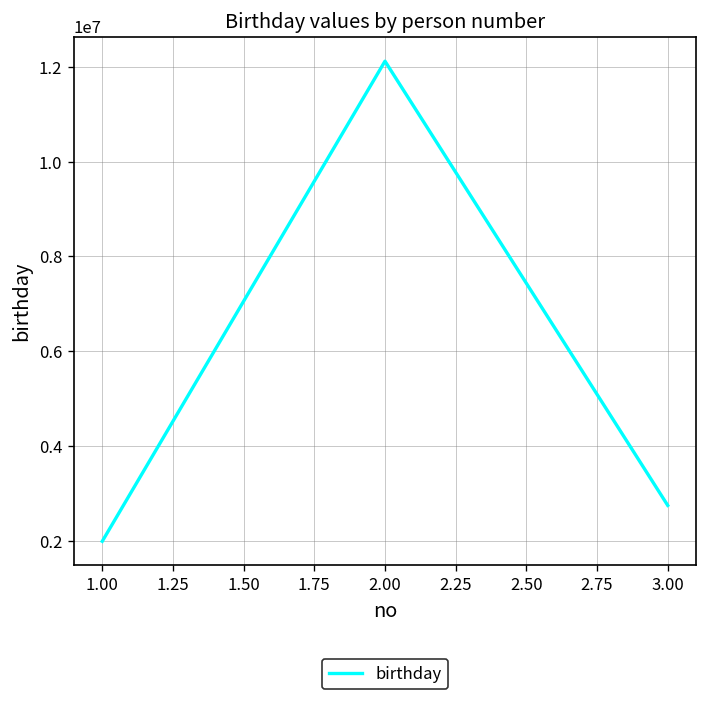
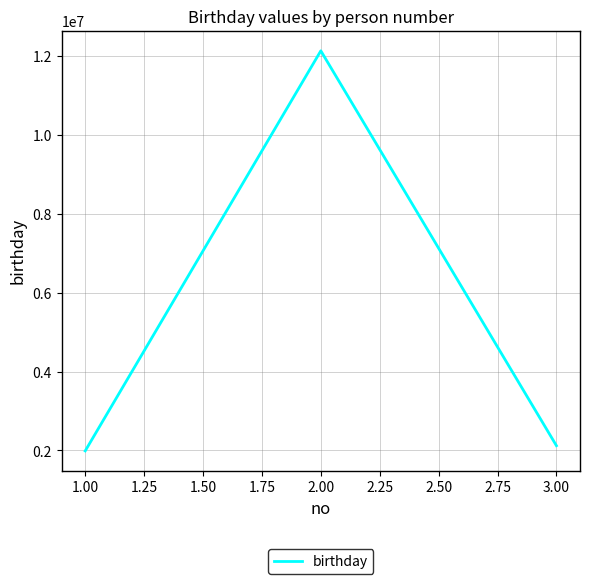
3.00: 2700000 -> 2100000
